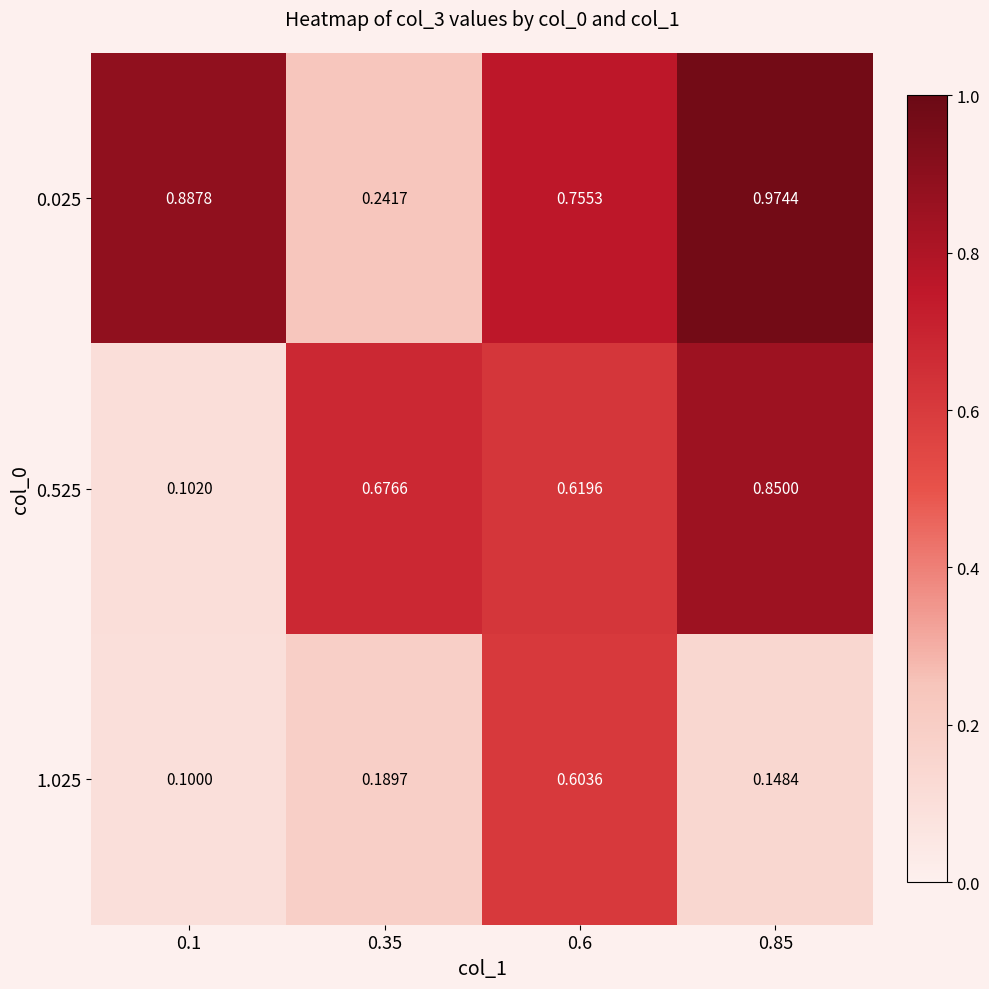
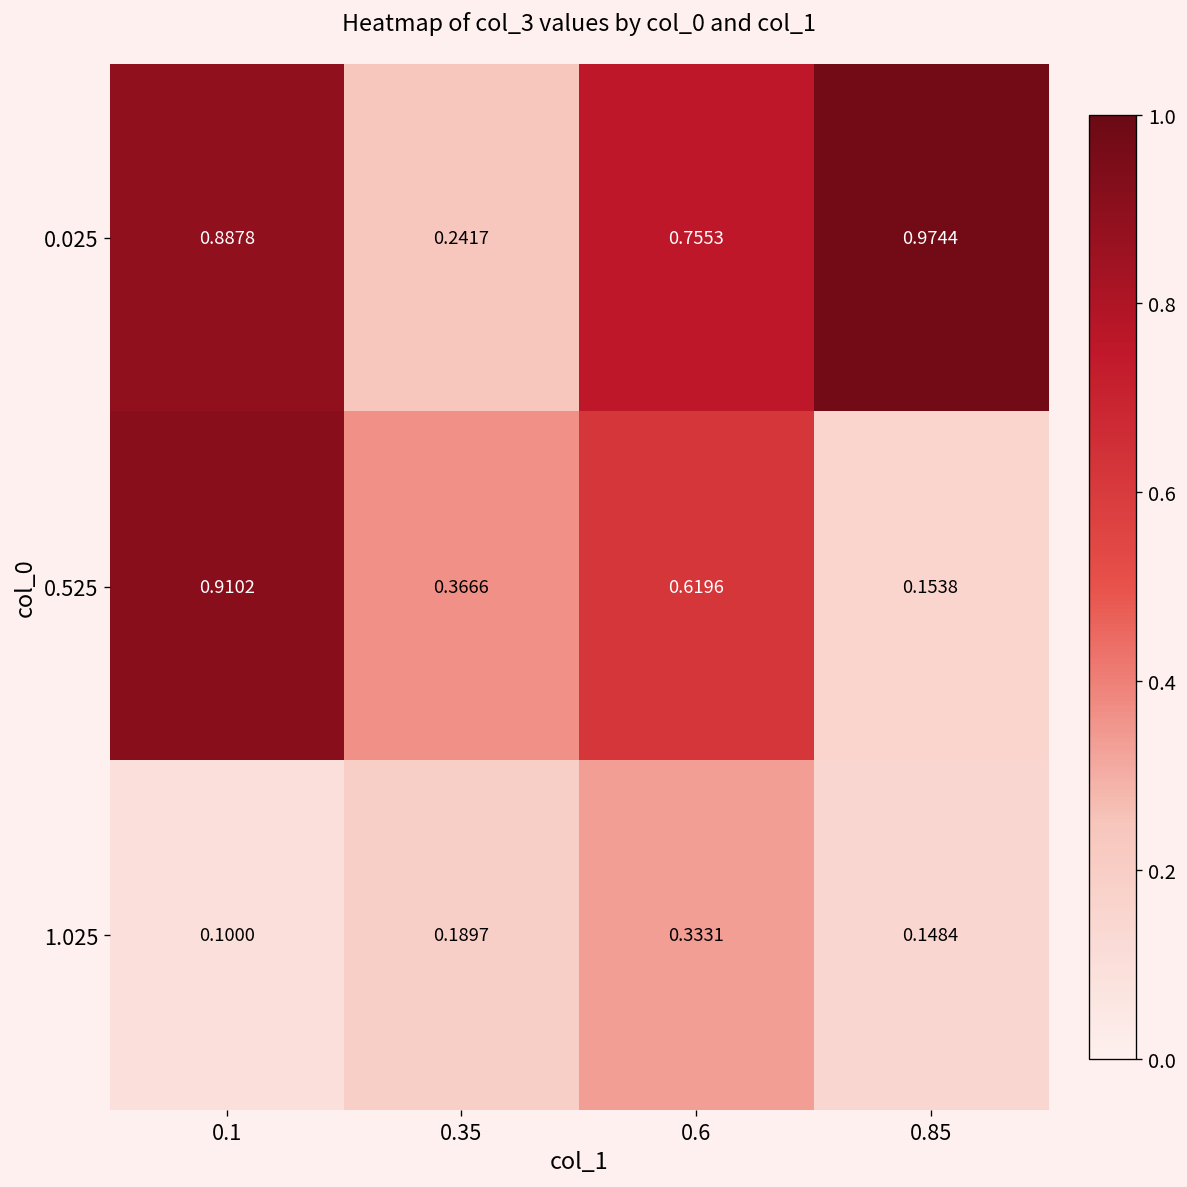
0.525, 0.1: 0.1020 -> 0.9102
0.525, 0.35: 0.6766 -> 0.3666
0.525, 0.85: 0.8500 -> 0.1538
1.025, 0.6: 0.6036 -> 0.3331
